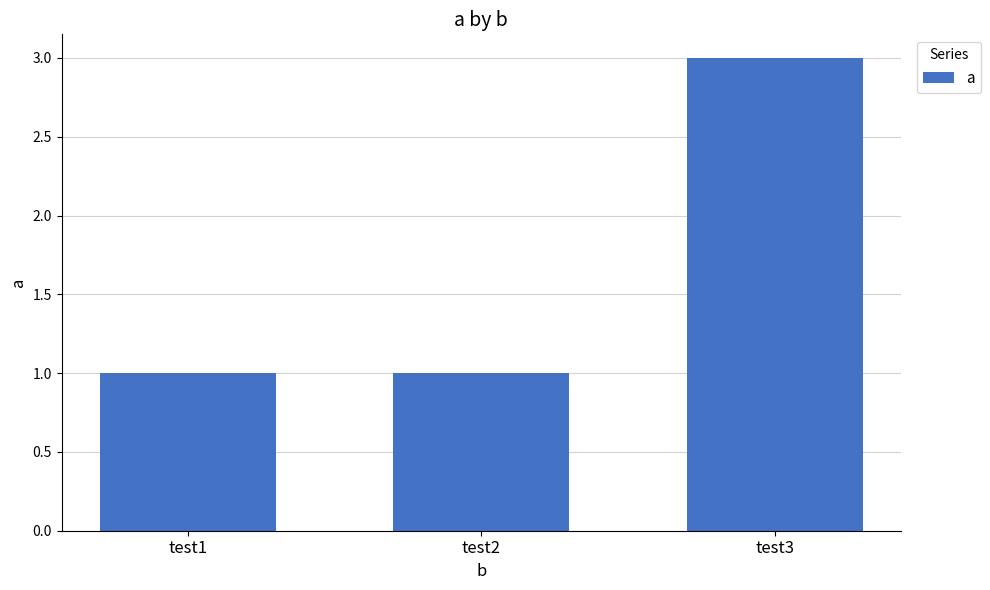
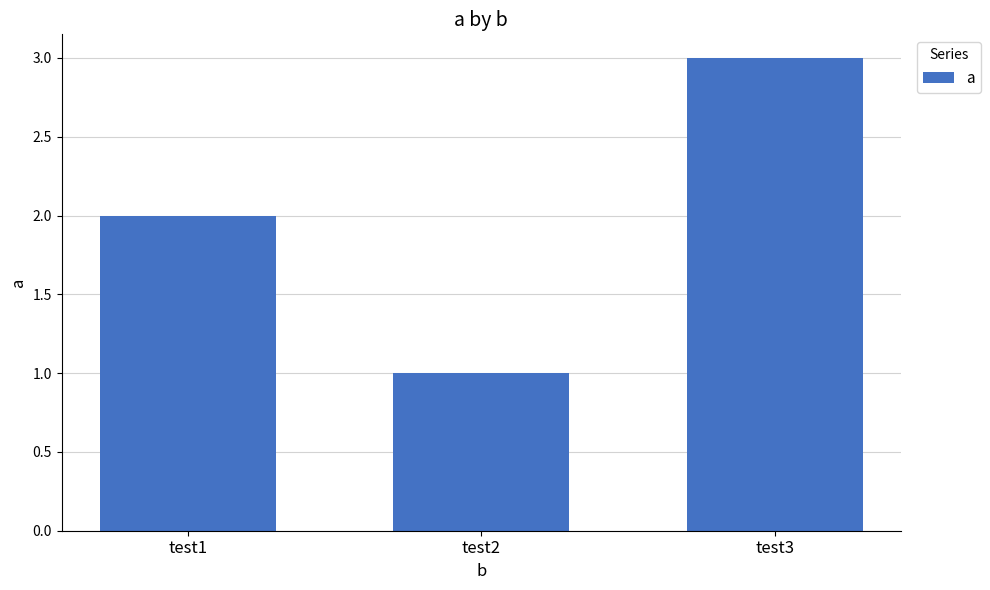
test1: 1 -> 2
